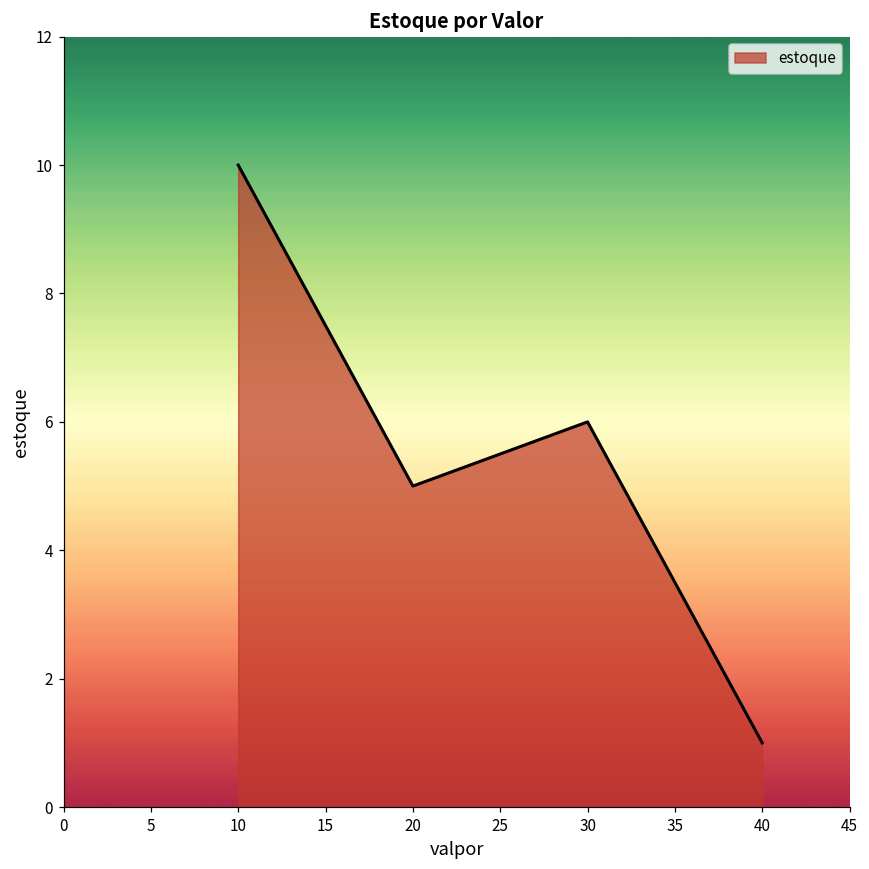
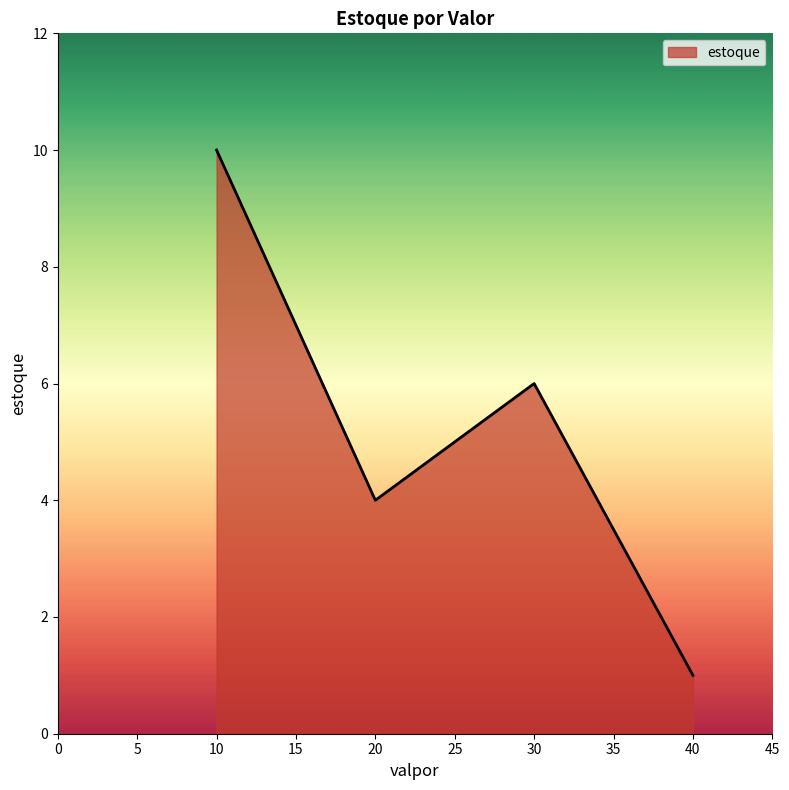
20: 5 -> 4
